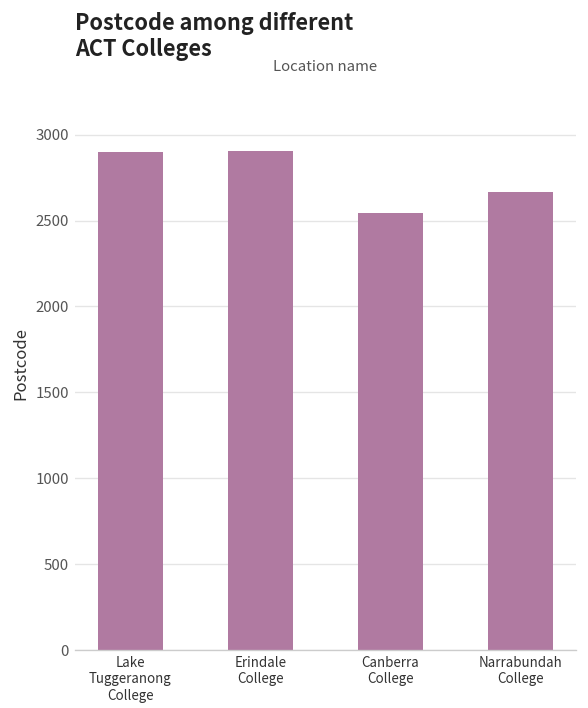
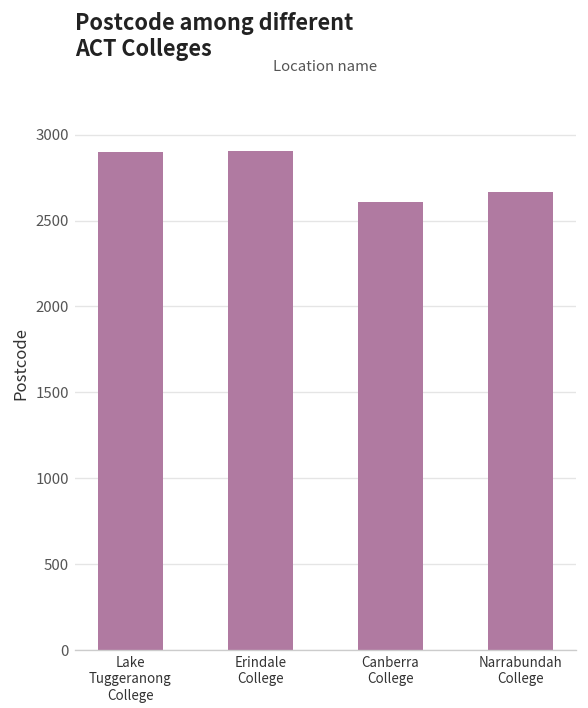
Canberra College: 2540 -> 2610
